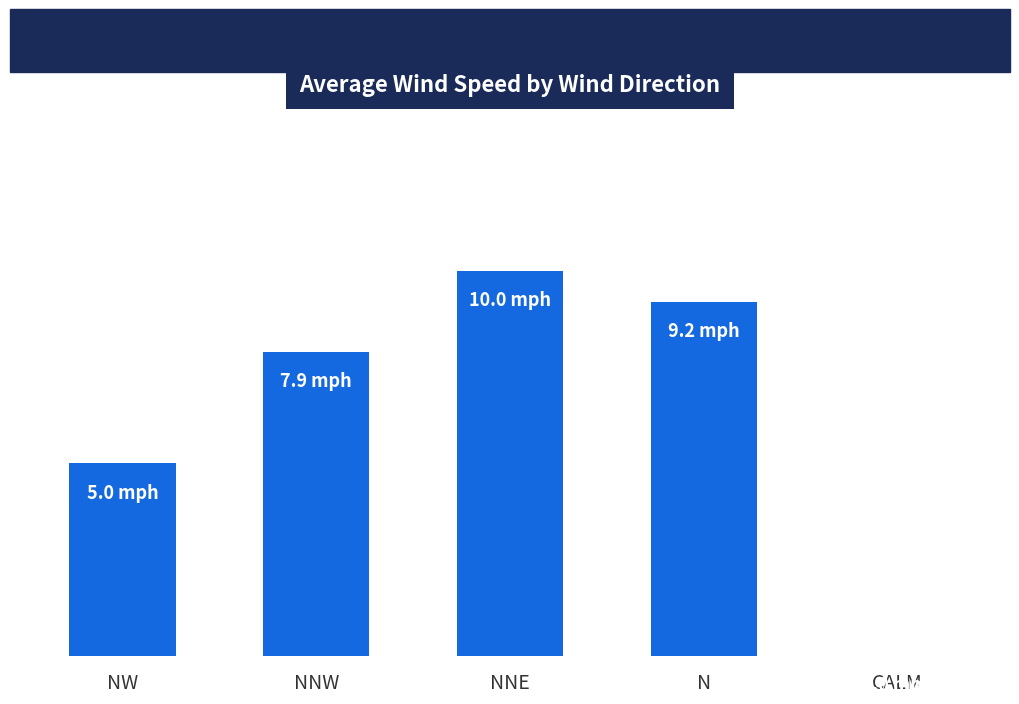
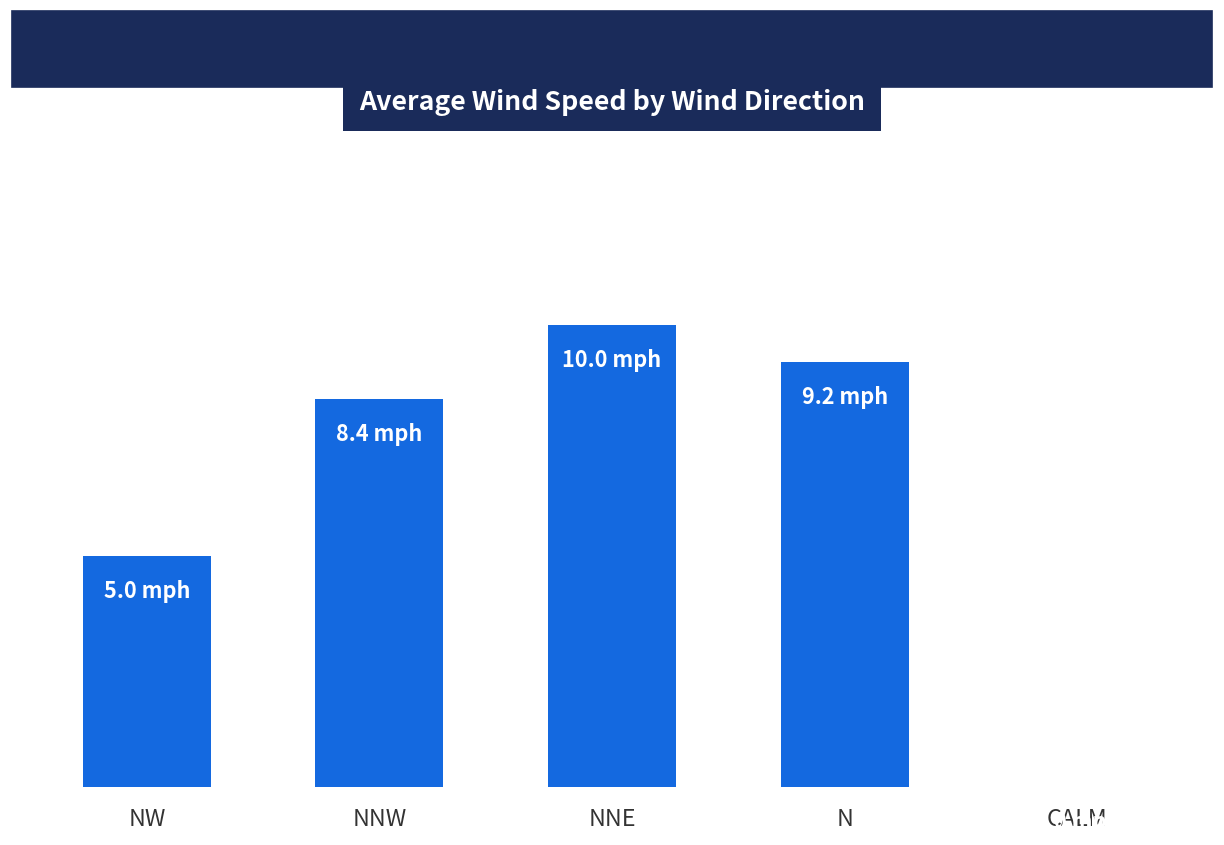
NNW: 7.9 -> 8.4
